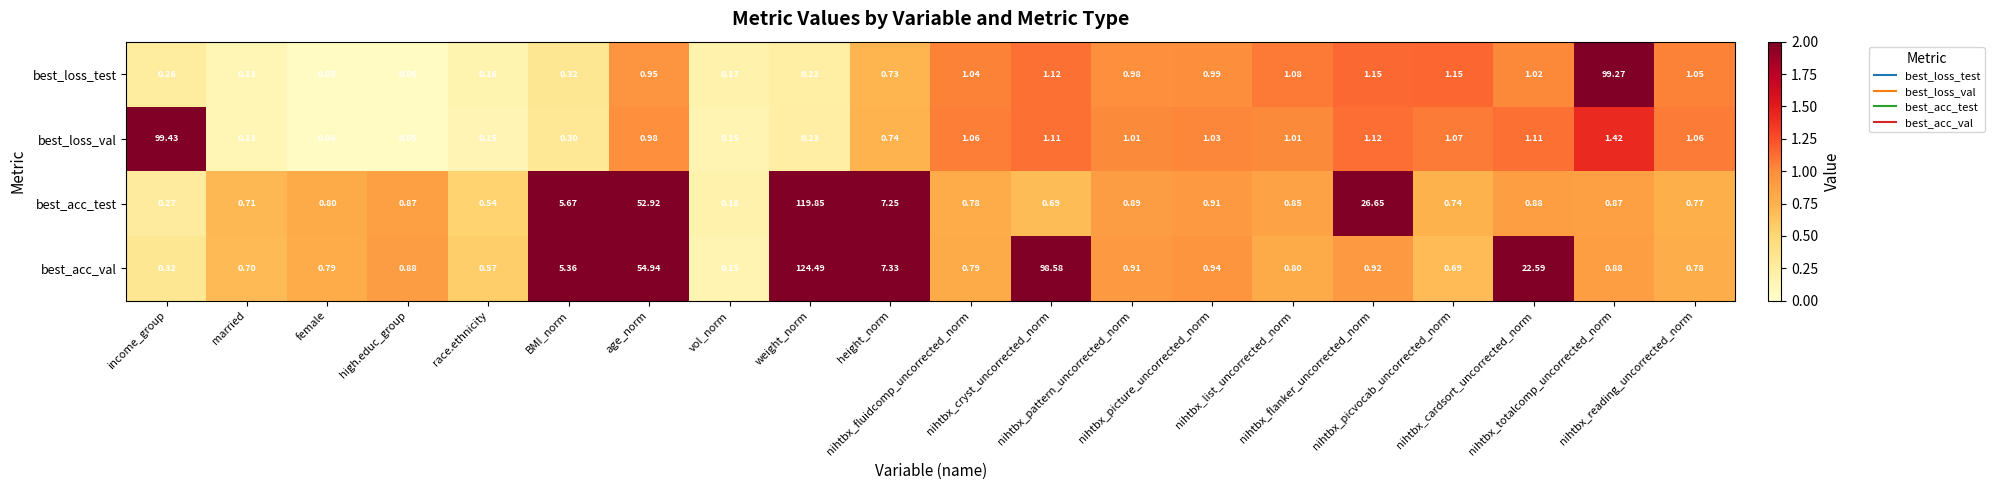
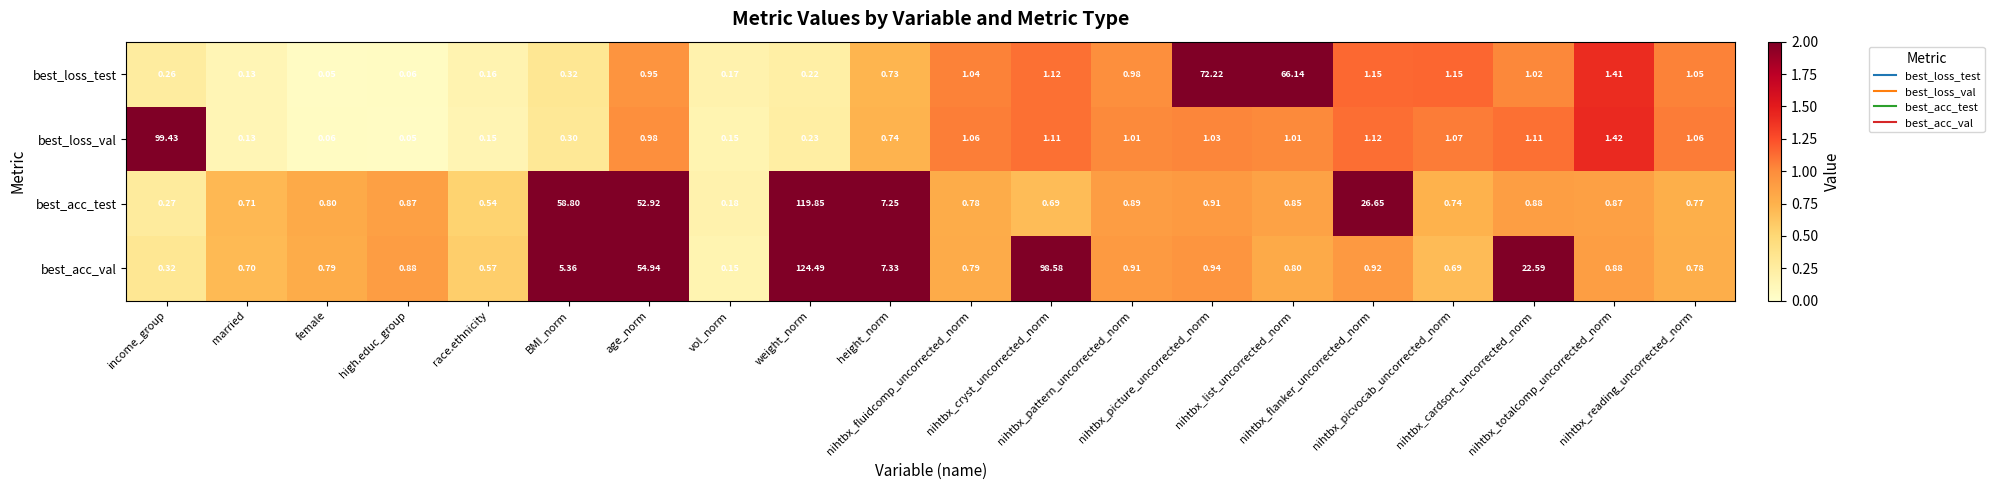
best_loss_test, nihtbx_picture_uncorrected_norm: 0.99 -> 72.22
best_loss_test, nihtbx_list_uncorrected_norm: 1.08 -> 66.14
best_loss_test, nihtbx_totalcomp_uncorrected_norm: 99.27 -> 1.41
best_acc_test, BMI_norm: 5.67 -> 58.80
